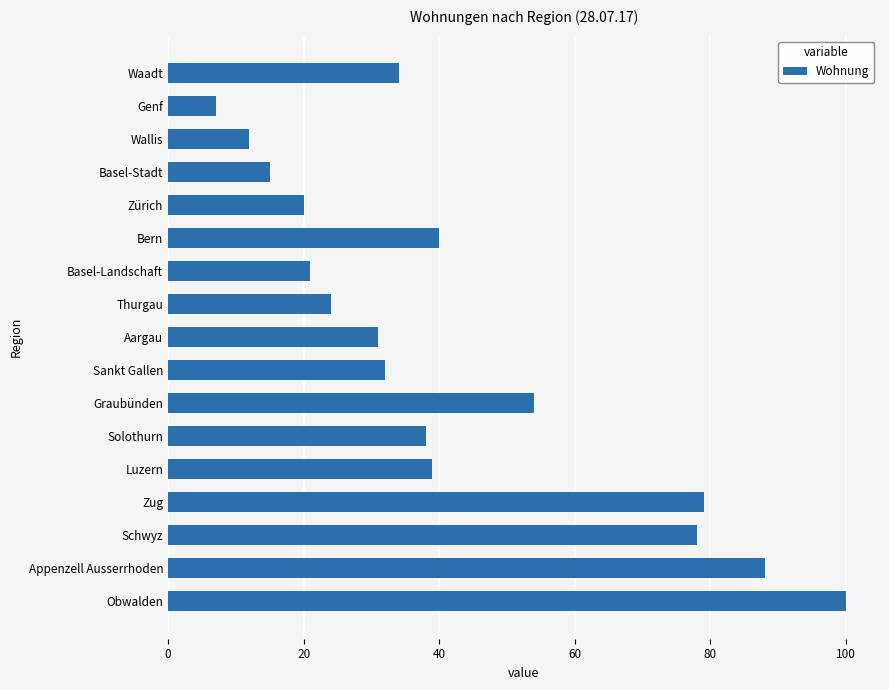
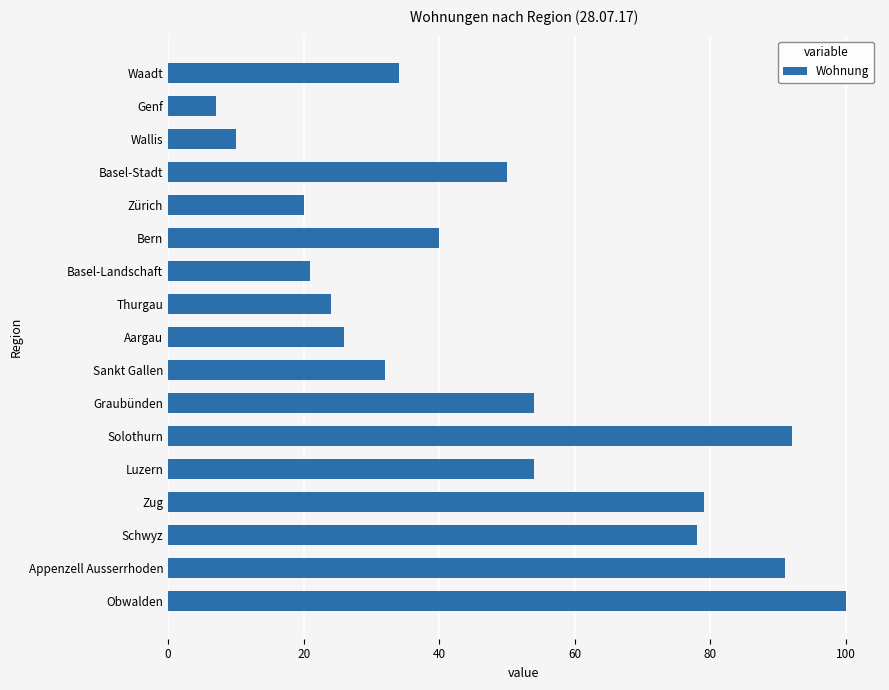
Wallis: 12 -> 10
Basel-Stadt: 15 -> 50
Aargau: 31 -> 26
Solothurn: 38 -> 92
Luzern: 39 -> 54
Appenzell Ausserrhoden: 88 -> 91
